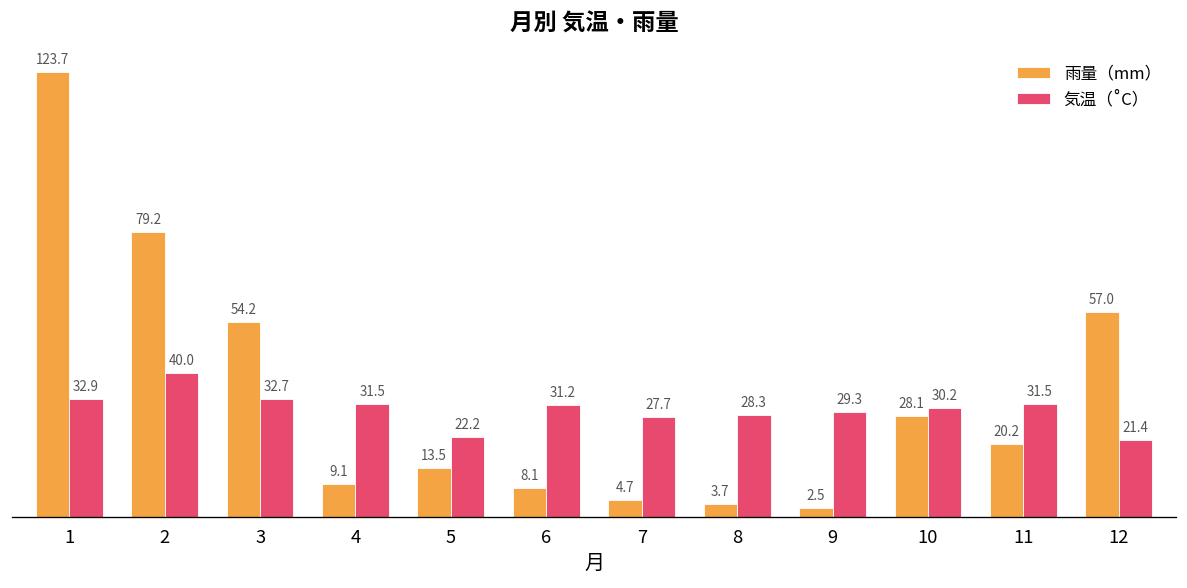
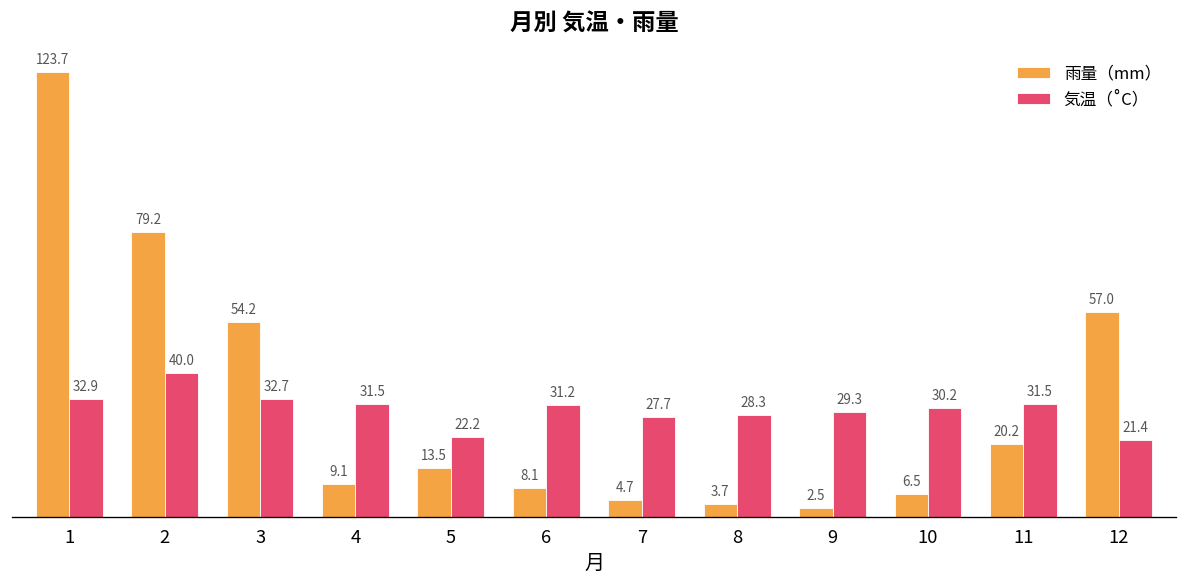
雨量（mm）, 10: 28.1 -> 6.5
